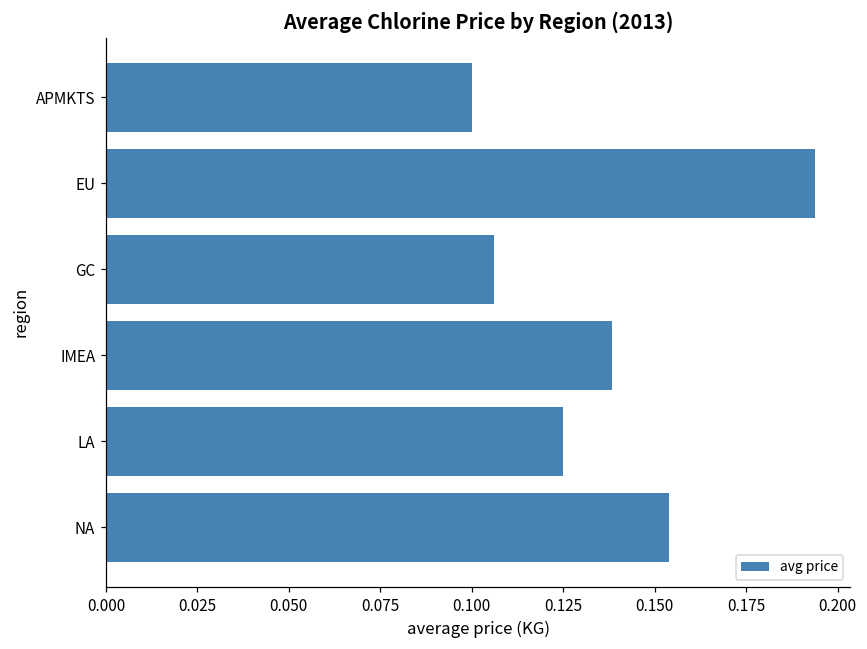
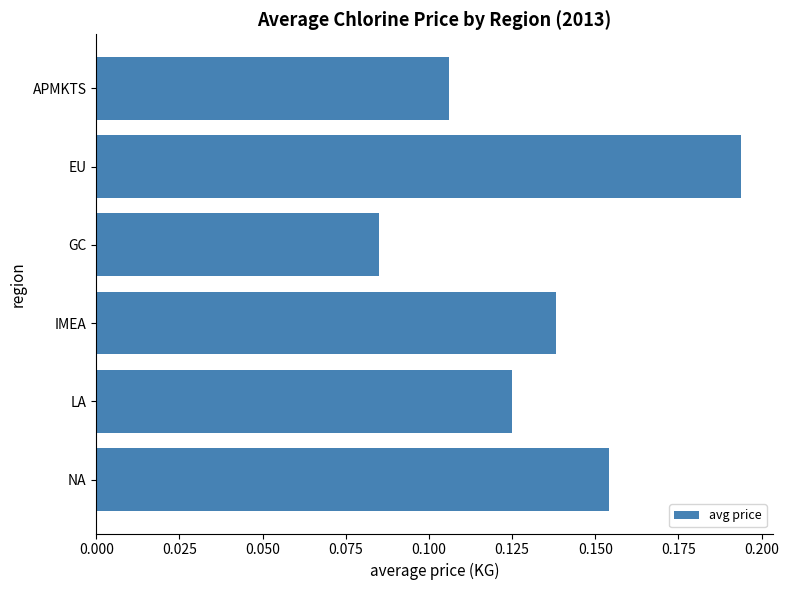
APMKTS: 0.100 -> 0.106
GC: 0.106 -> 0.085
